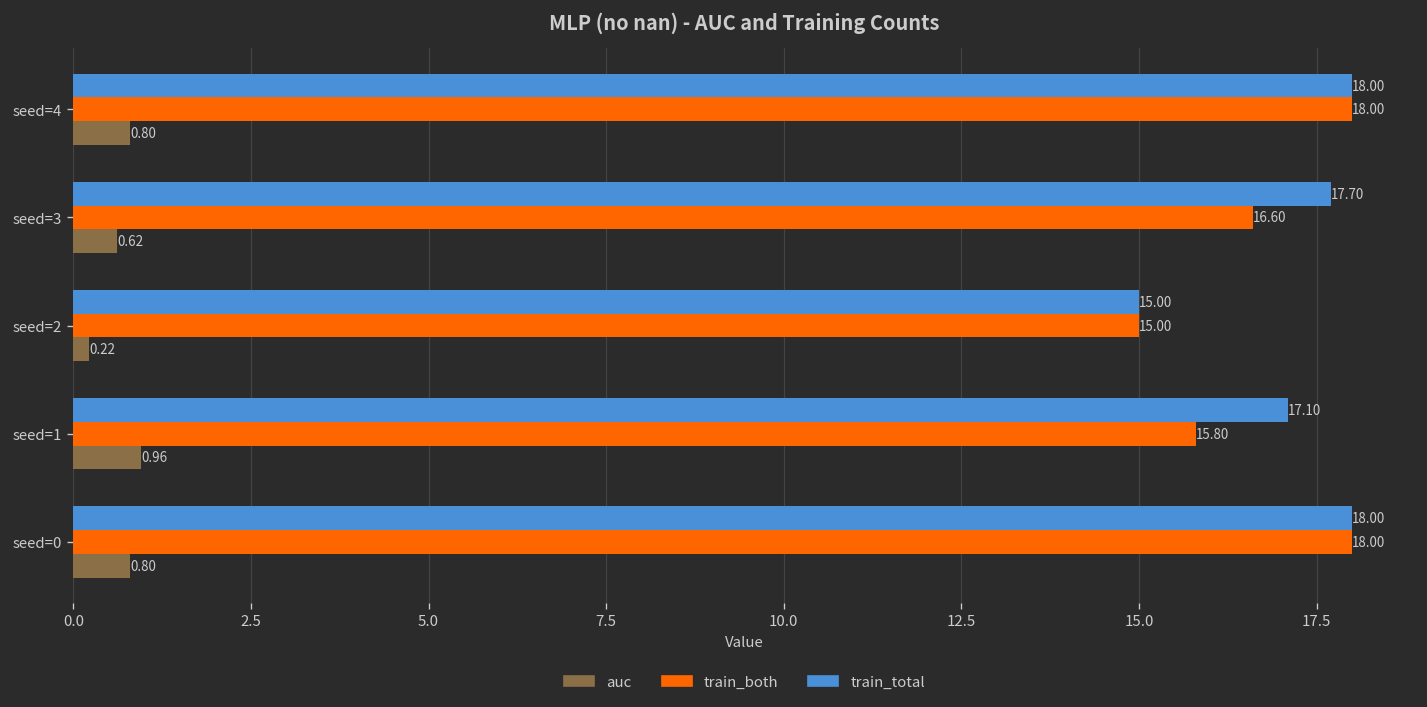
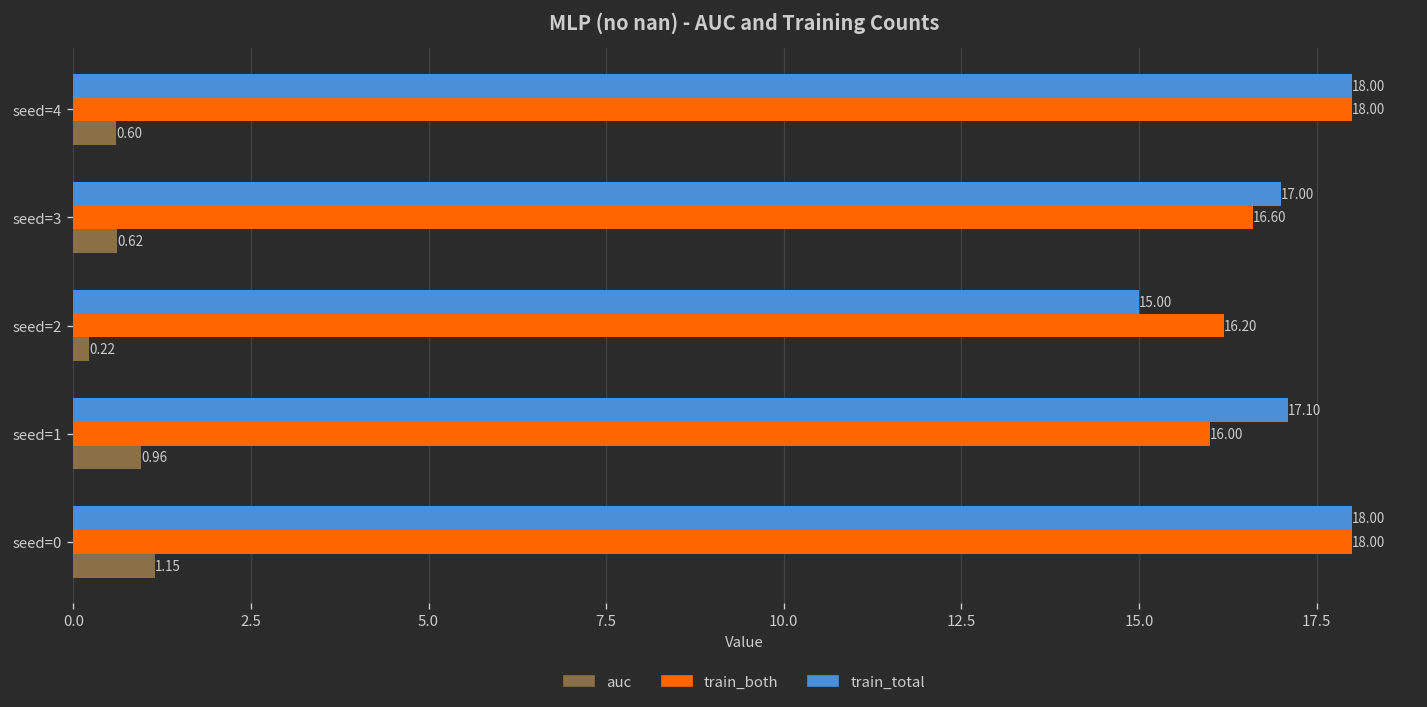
auc, seed=4: 0.80 -> 0.60
train_total, seed=3: 17.70 -> 17.00
train_both, seed=2: 15.00 -> 16.20
train_both, seed=1: 15.80 -> 16.00
auc, seed=0: 0.80 -> 1.15
